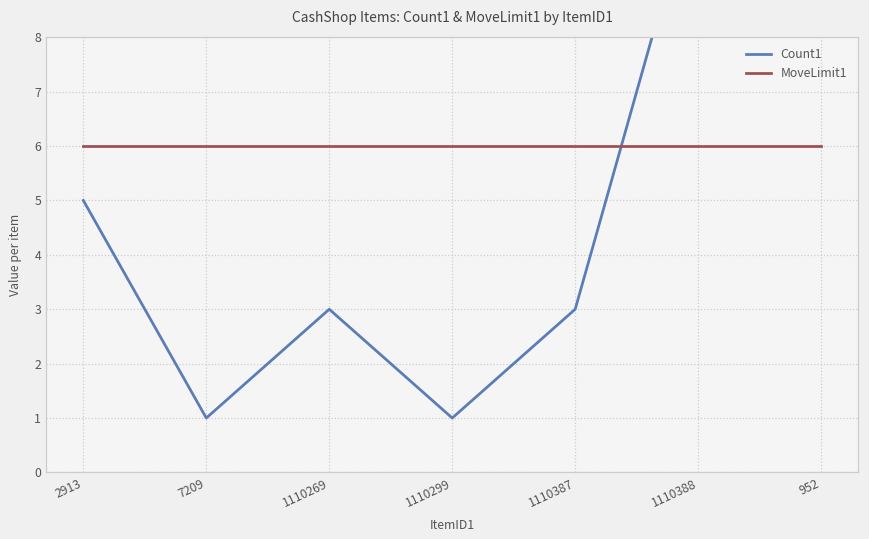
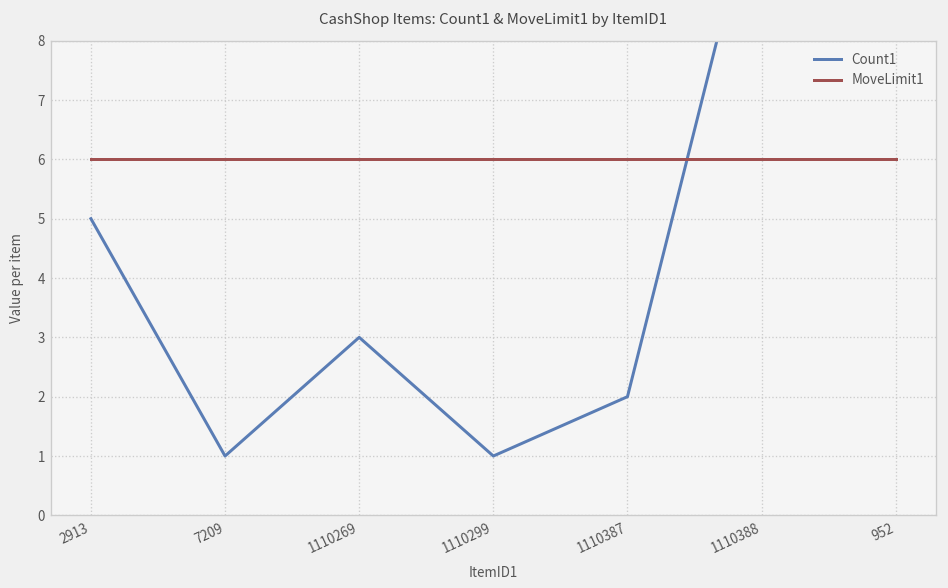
Count1, 1110387: 3 -> 2
